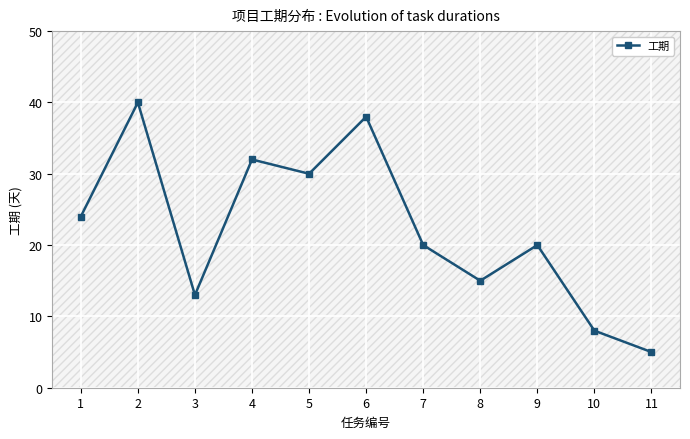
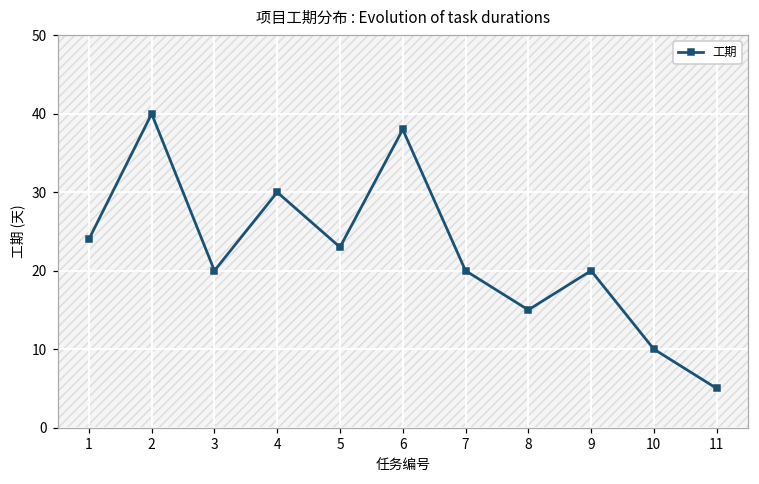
工期, 3: 13 -> 20
工期, 4: 32 -> 30
工期, 5: 30 -> 23
工期, 10: 8 -> 10
